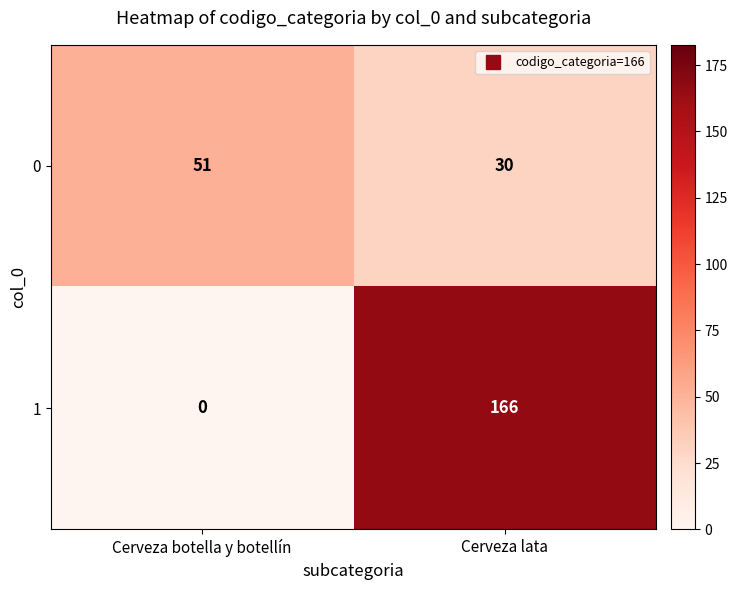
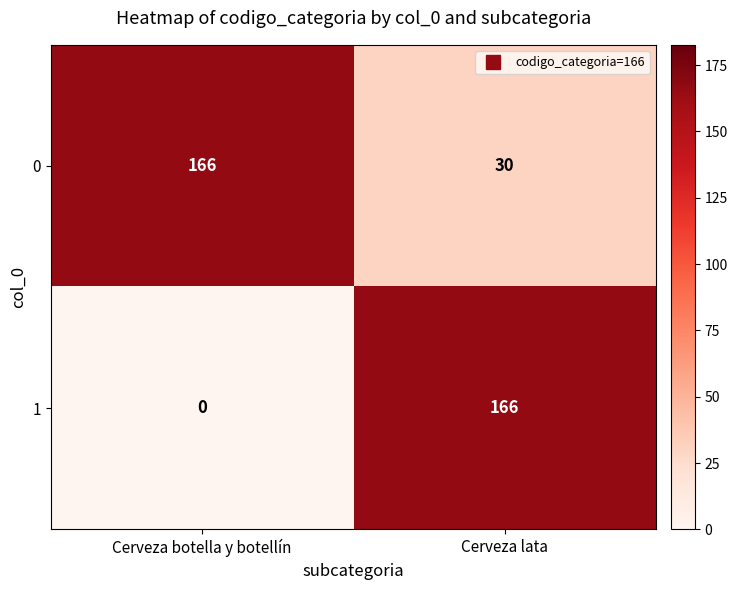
0, Cerveza botella y botellín: 51 -> 166
